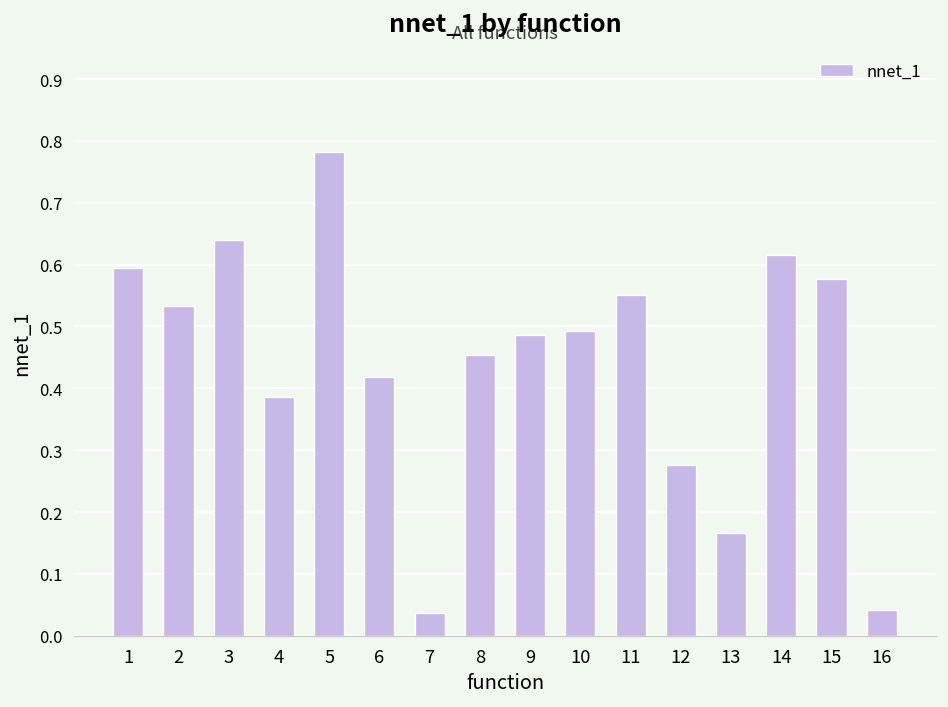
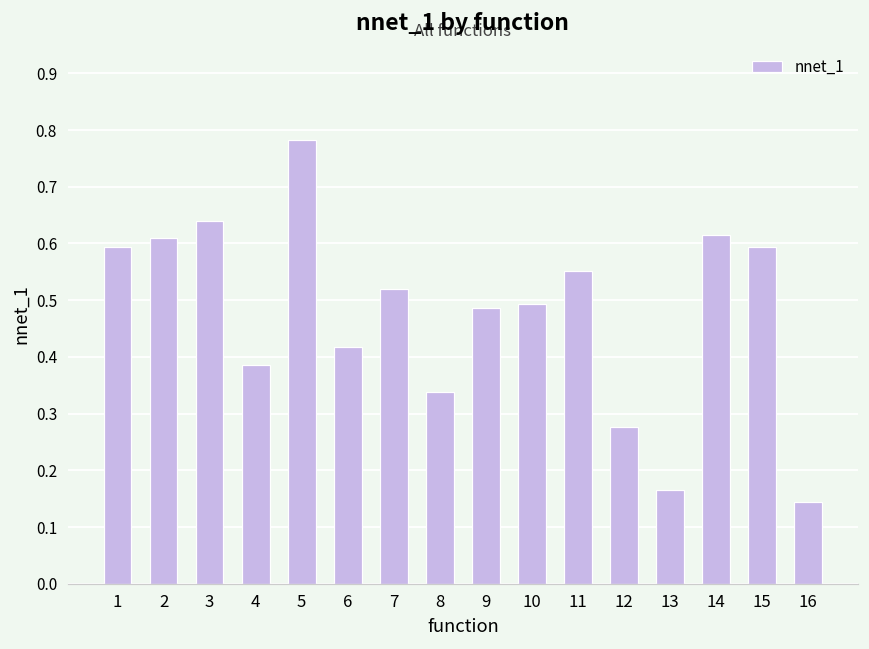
2: 0.53 -> 0.61
7: 0.04 -> 0.52
8: 0.45 -> 0.34
15: 0.58 -> 0.59
16: 0.04 -> 0.14
